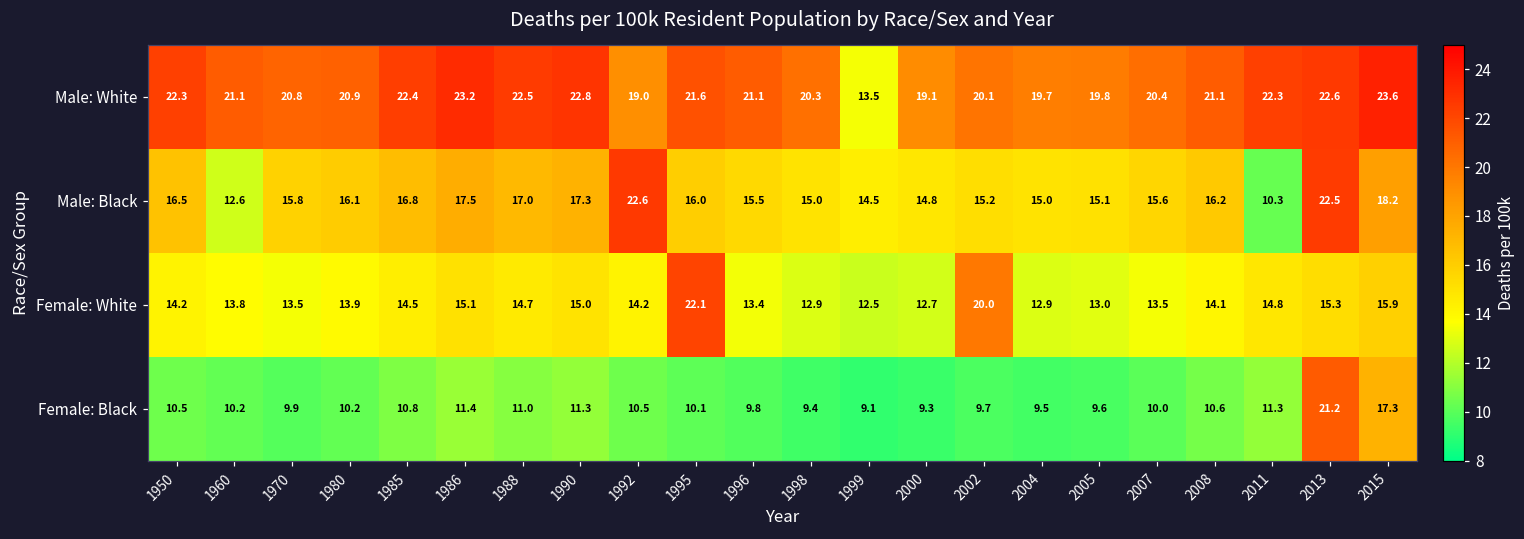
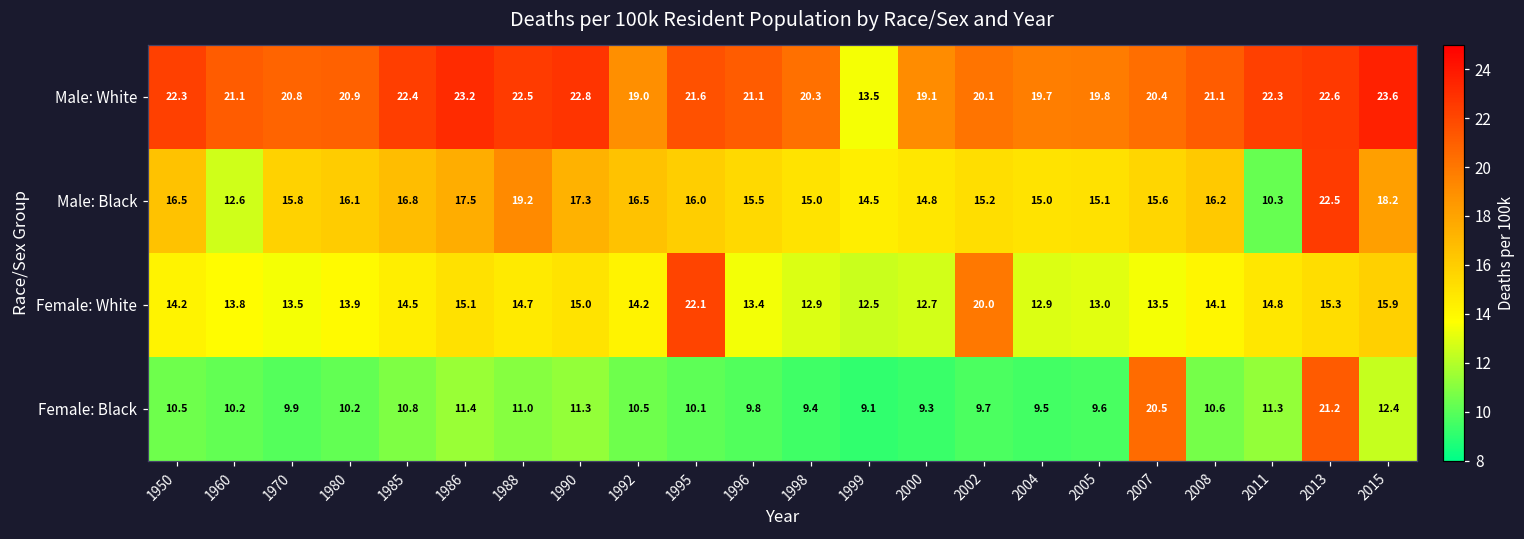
Male: Black, 1988: 17.0 -> 19.2
Male: Black, 1992: 22.6 -> 16.5
Female: Black, 2007: 10.0 -> 20.5
Female: Black, 2015: 17.3 -> 12.4
